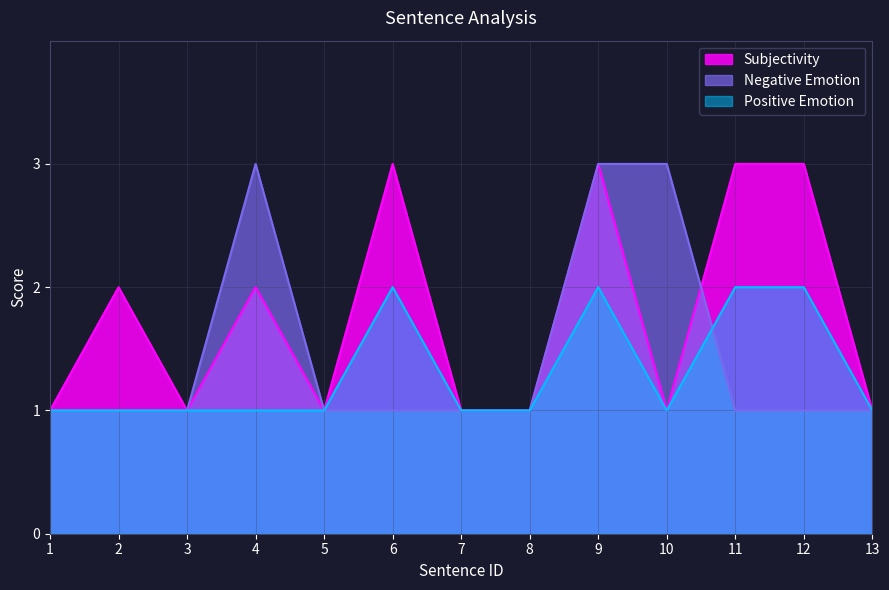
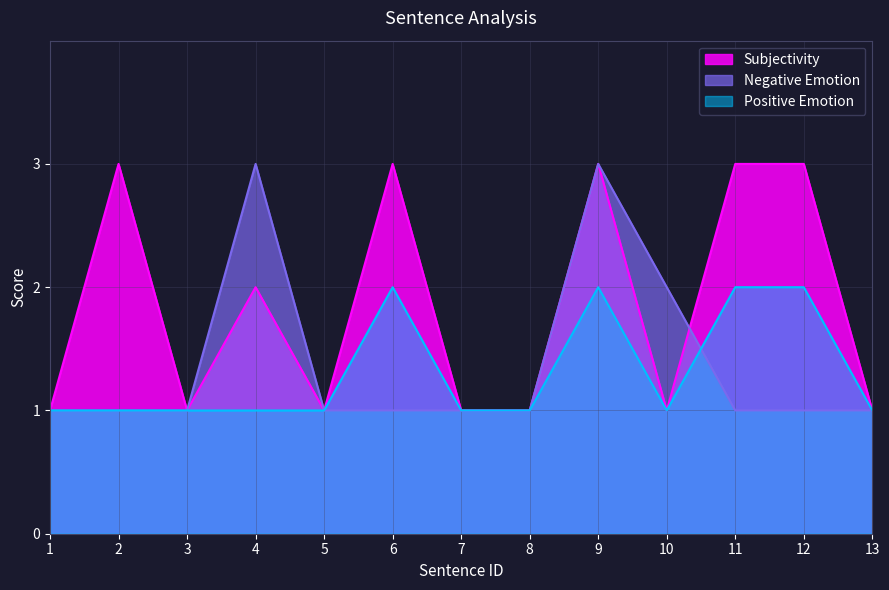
Subjectivity, 2: 2 -> 3
Negative Emotion, 10: 3 -> 2
